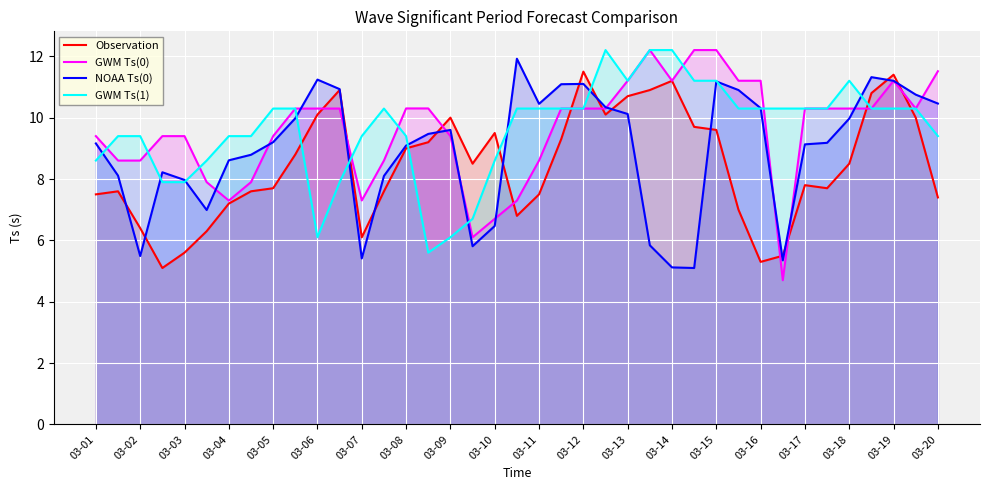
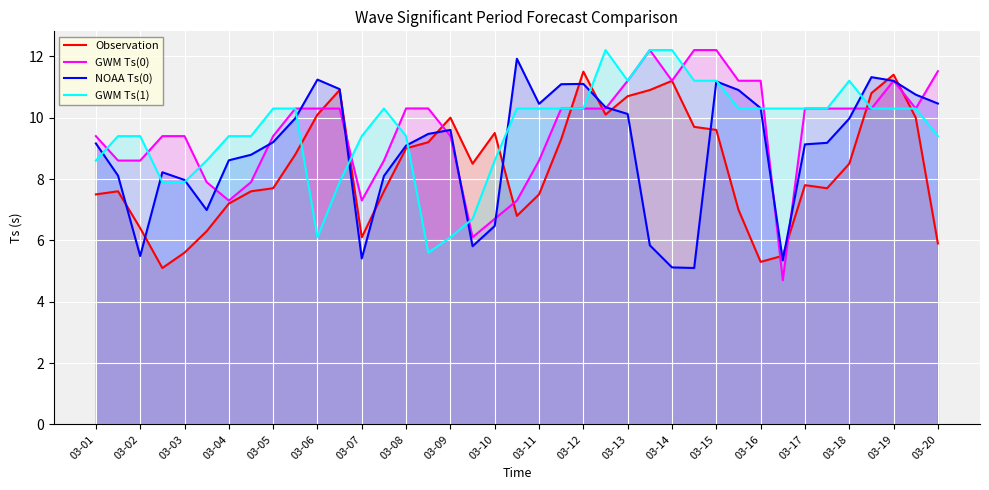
Observation, 03-20: 7.4 -> 5.9
